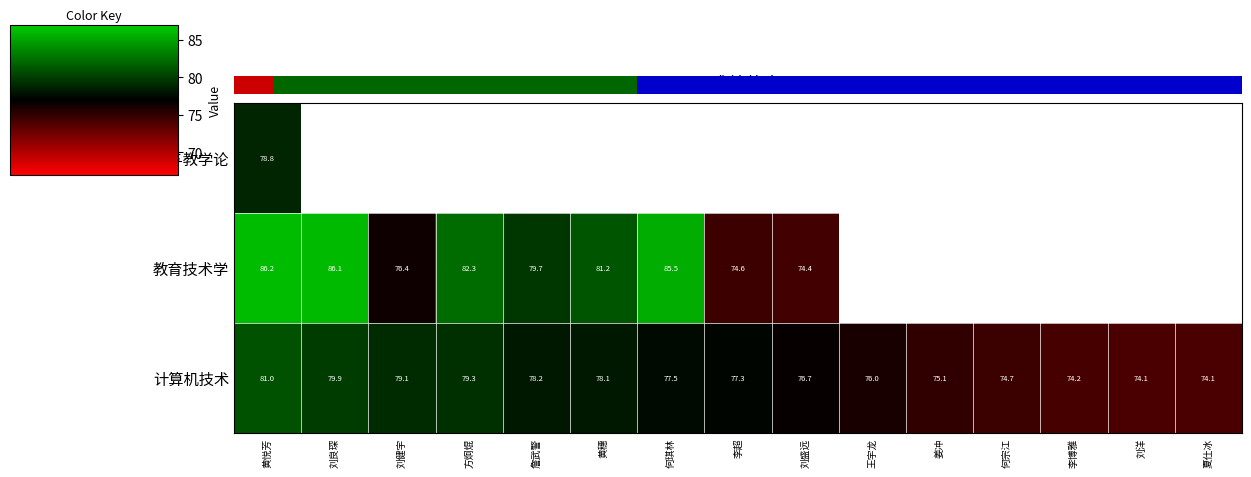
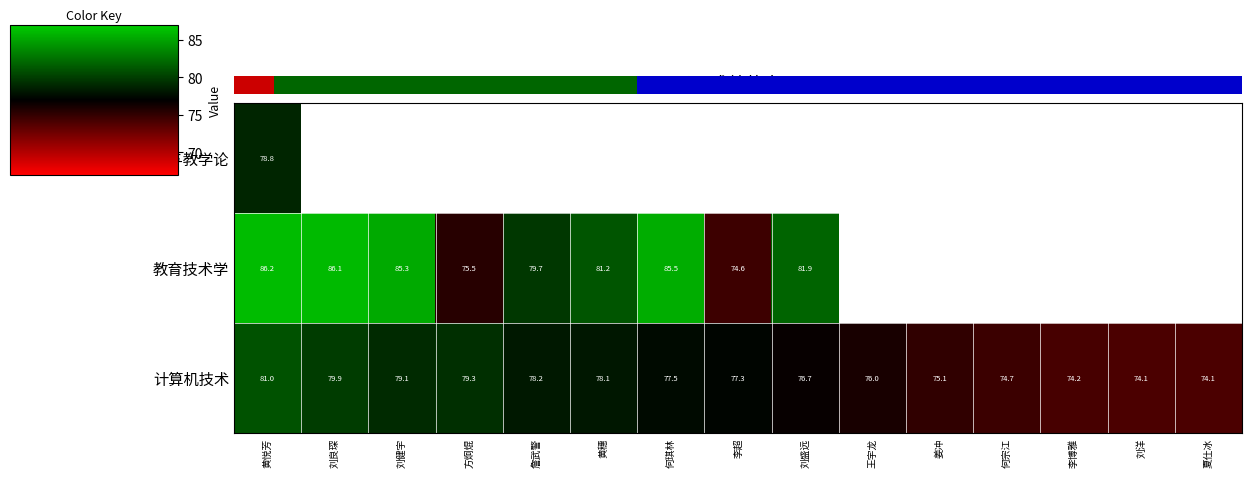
录取成绩热力图, 教育技术学, 刘健宇: 76.4 -> 85.3
录取成绩热力图, 教育技术学, 方炯焜: 82.3 -> 75.5
录取成绩热力图, 教育技术学, 刘盛远: 74.4 -> 81.9
